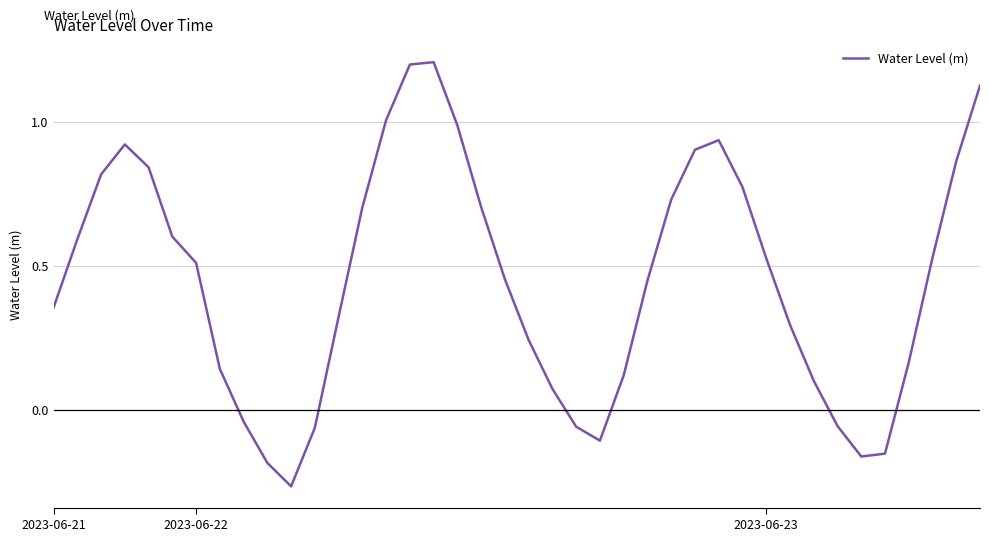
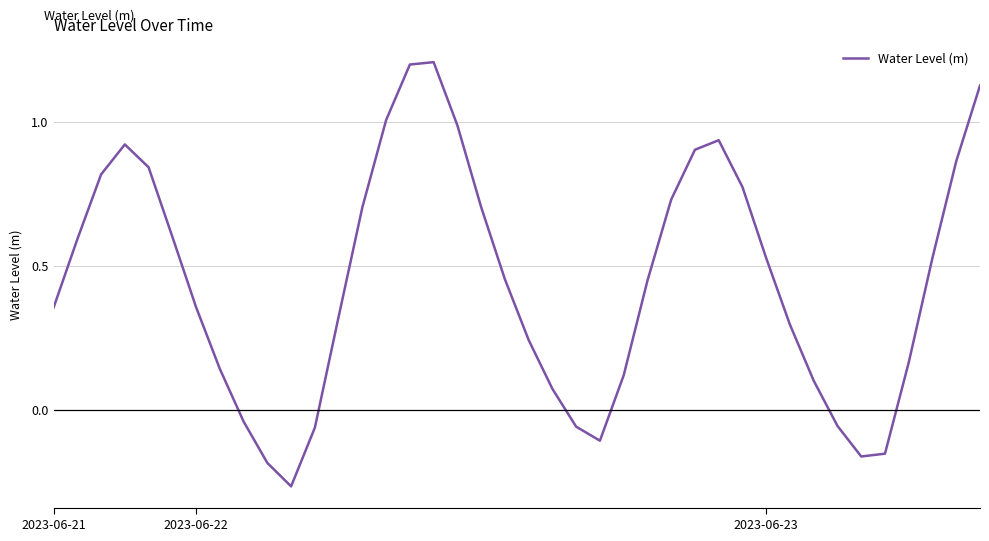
2023-06-22: 0.51 -> 0.36
